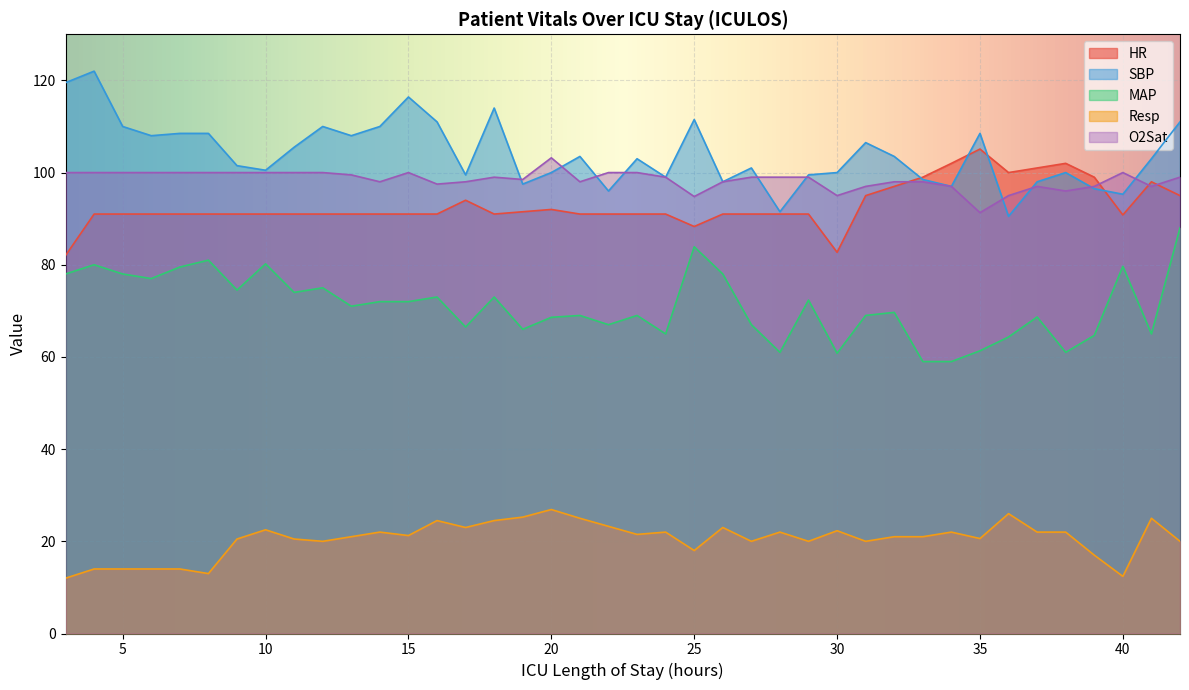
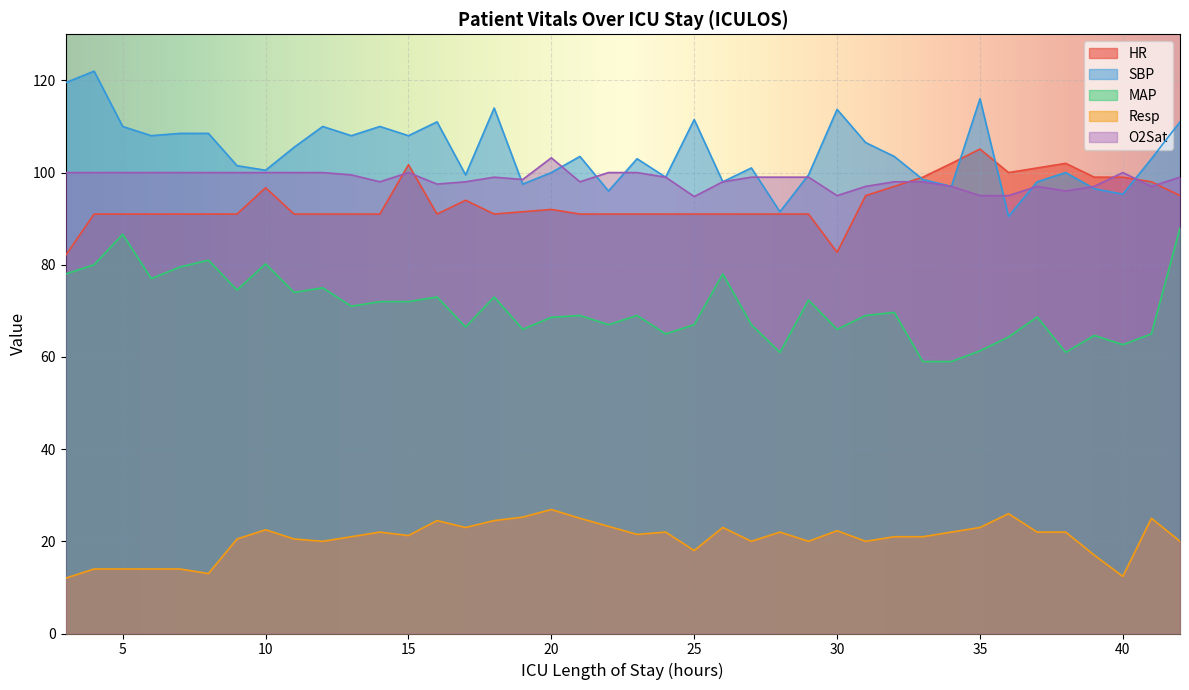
MAP, 5: 78 -> 87
HR, 10: 91 -> 97
HR, 15: 91 -> 102
SBP, 15: 116 -> 108
HR, 25: 88 -> 91
MAP, 25: 84 -> 67
SBP, 30: 100 -> 114
MAP, 30: 61 -> 66
SBP, 35: 109 -> 116
Resp, 35: 21 -> 23
O2Sat, 35: 91 -> 95
HR, 40: 91 -> 99
MAP, 40: 80 -> 63
